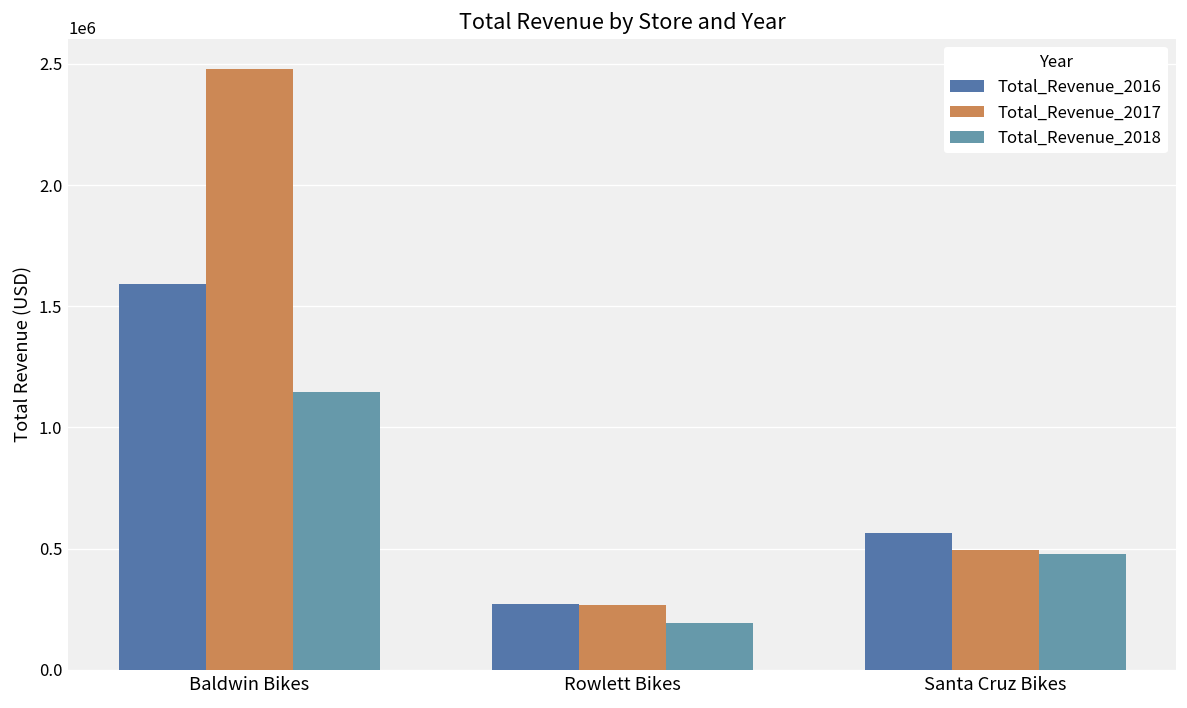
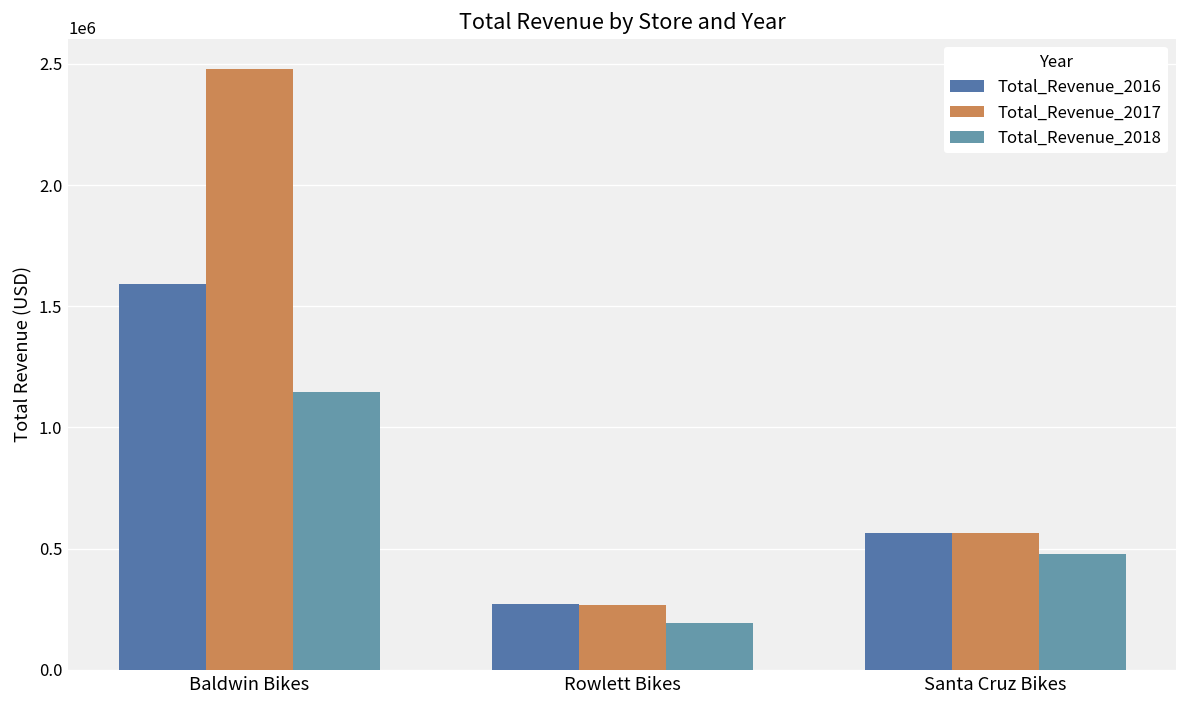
Total_Revenue_2017, Santa Cruz Bikes: 490000 -> 560000
